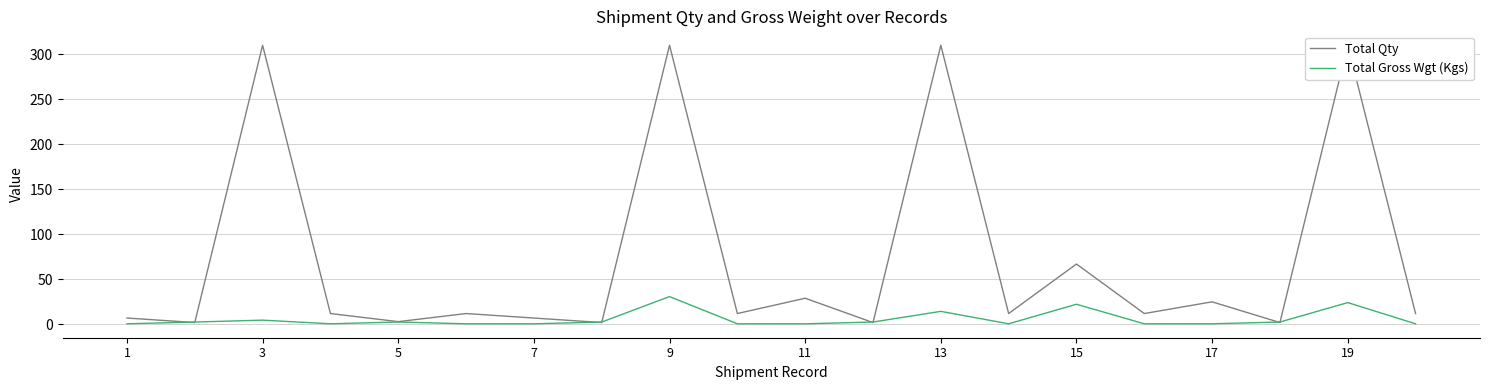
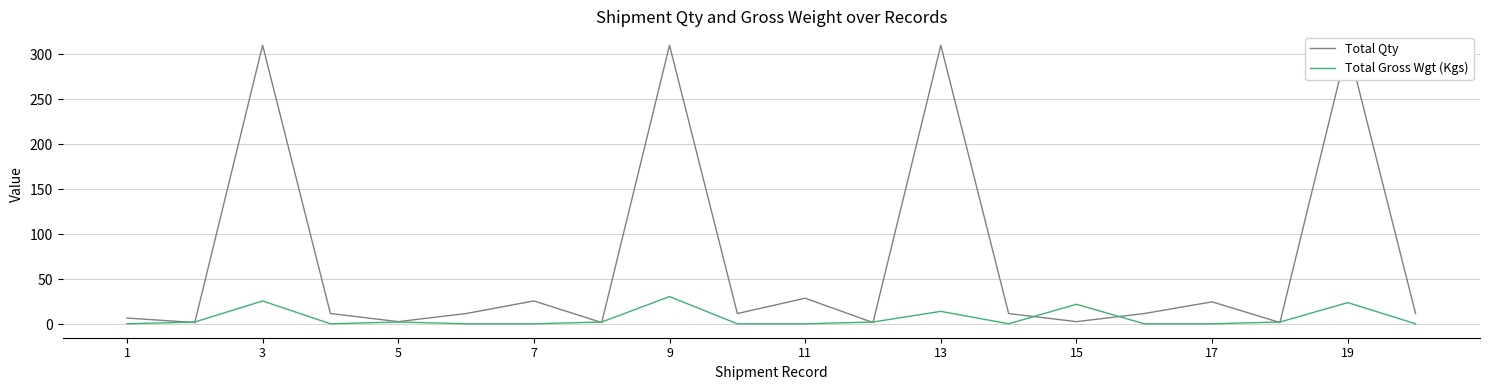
Total Gross Wgt (Kgs), 3: 0 -> 30
Total Qty, 7: 10 -> 30
Total Qty, 15: 70 -> 0
